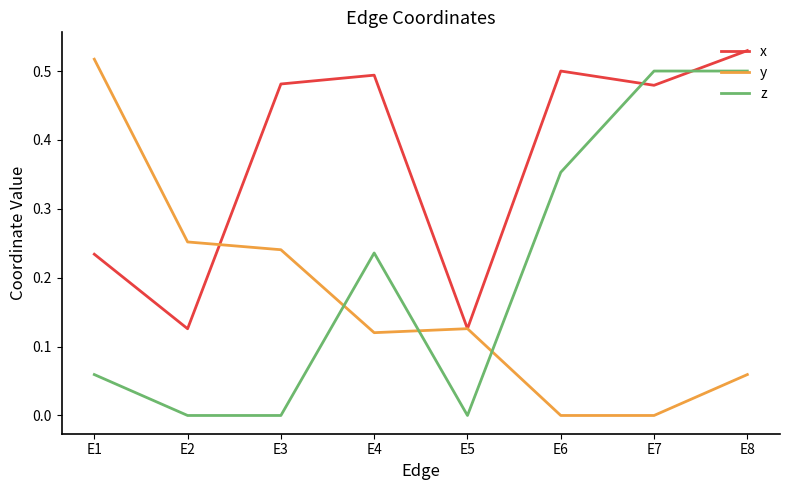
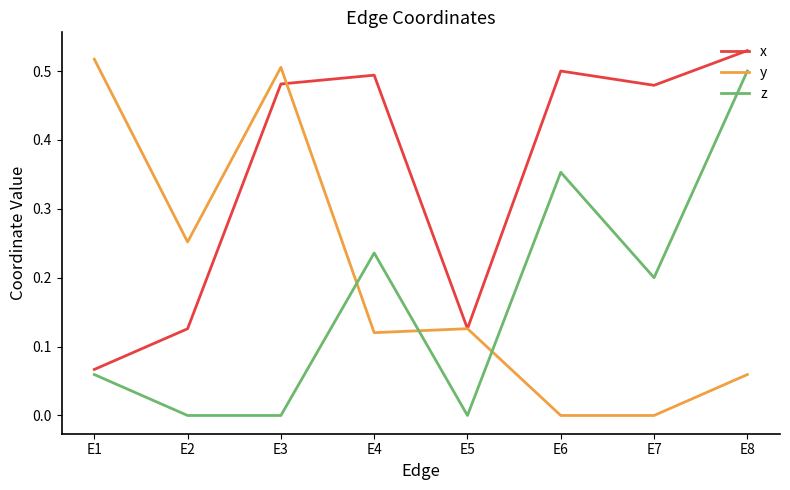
x, E1: 0.23 -> 0.07
y, E3: 0.24 -> 0.51
z, E7: 0.5 -> 0.2
